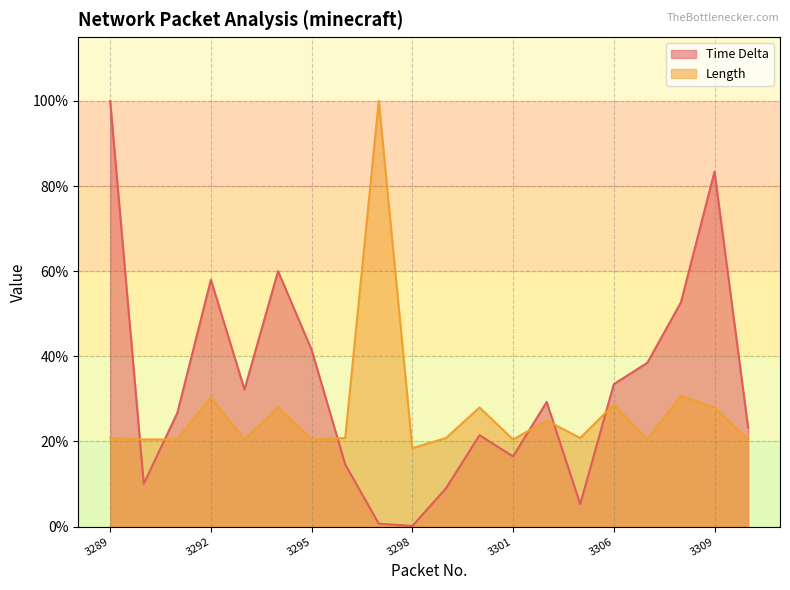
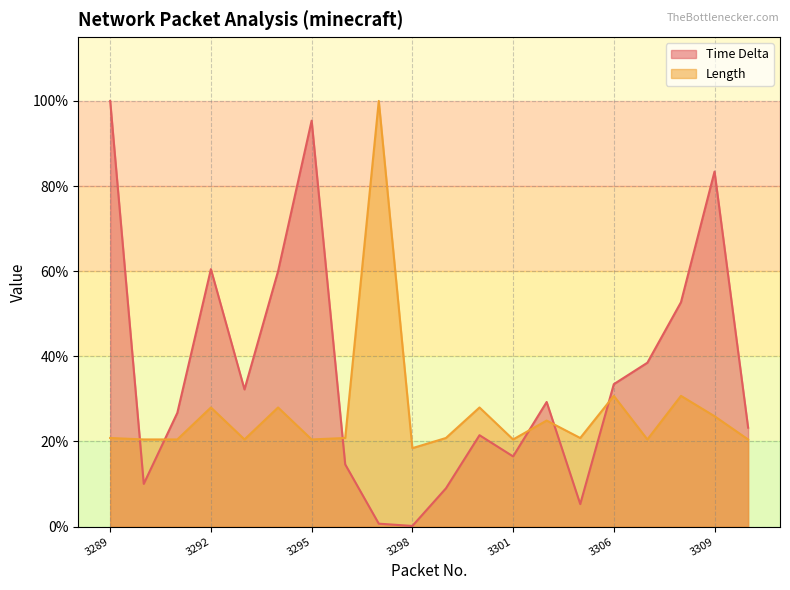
Time Delta, 3292: 58% -> 60%
Length, 3292: 30% -> 28%
Time Delta, 3295: 42% -> 95%
Length, 3306: 29% -> 31%
Length, 3309: 28% -> 26%
